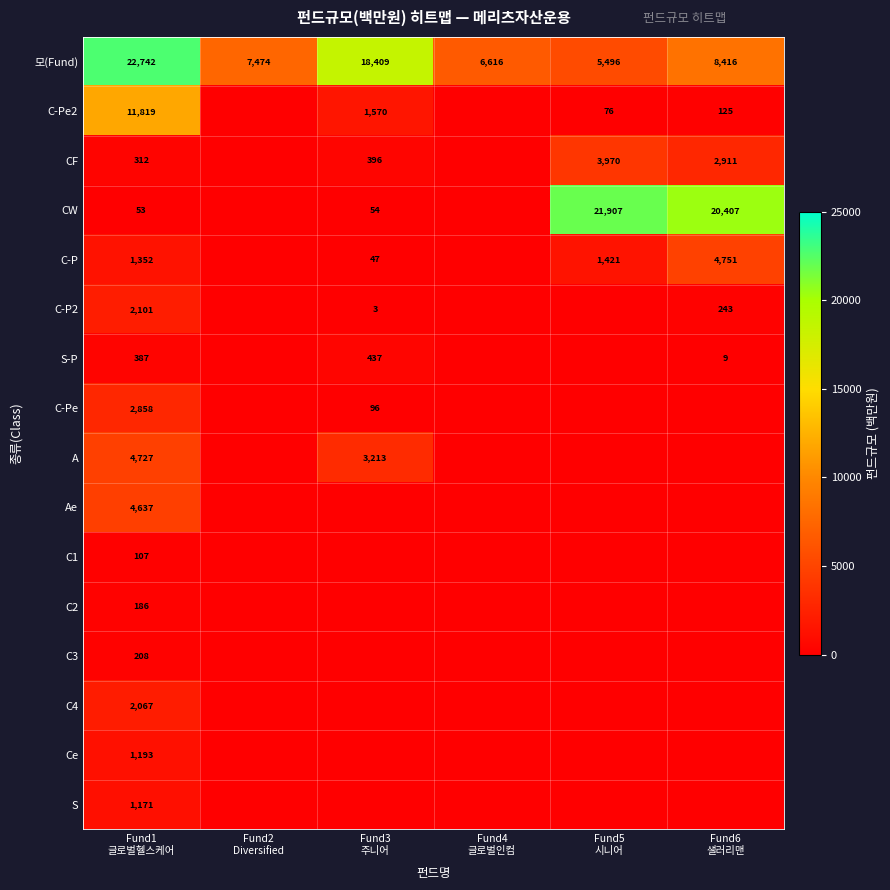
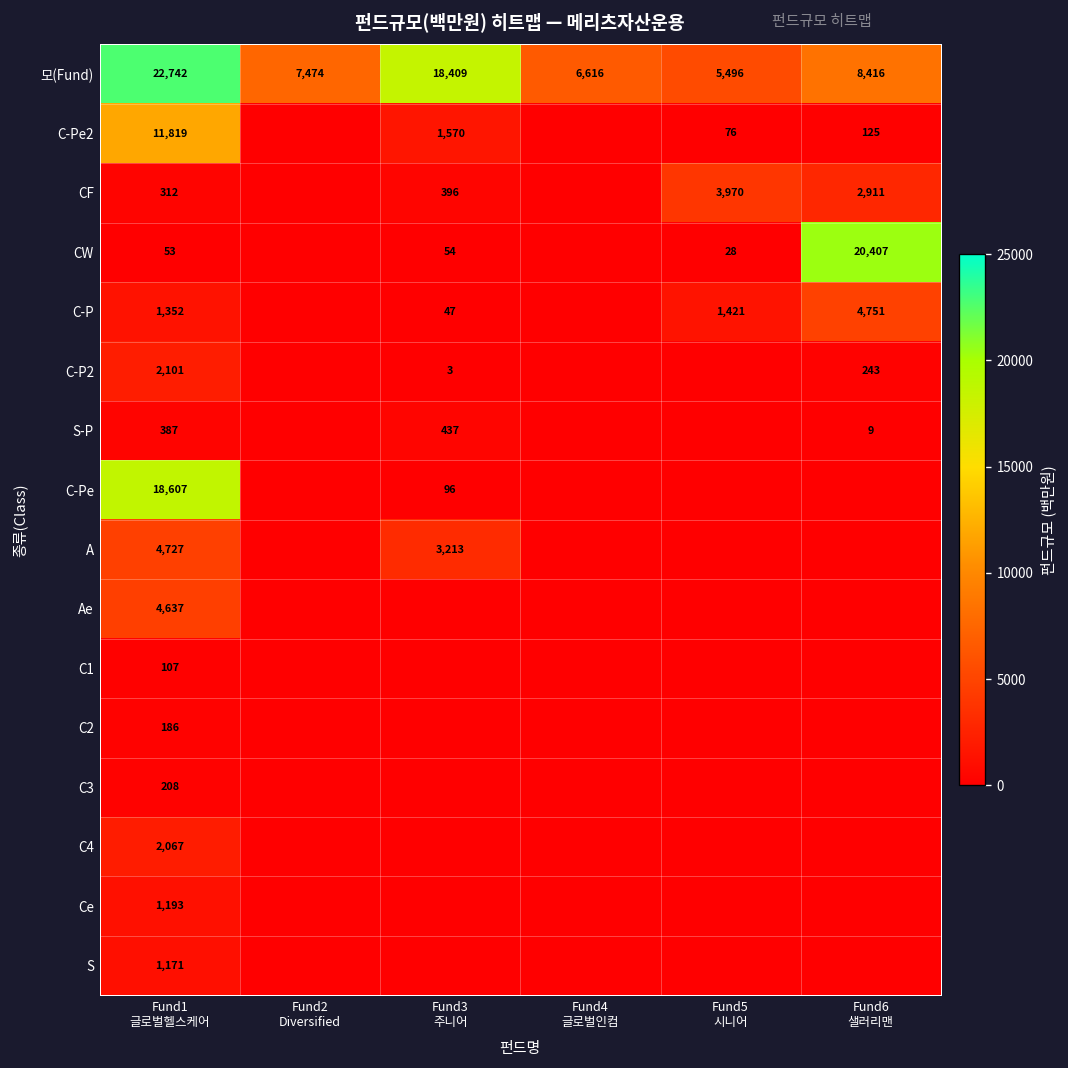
CW, Fund5 시니어: 21,907 -> 28
C-Pe, Fund1 글로벌헬스케어: 2,858 -> 18,607
